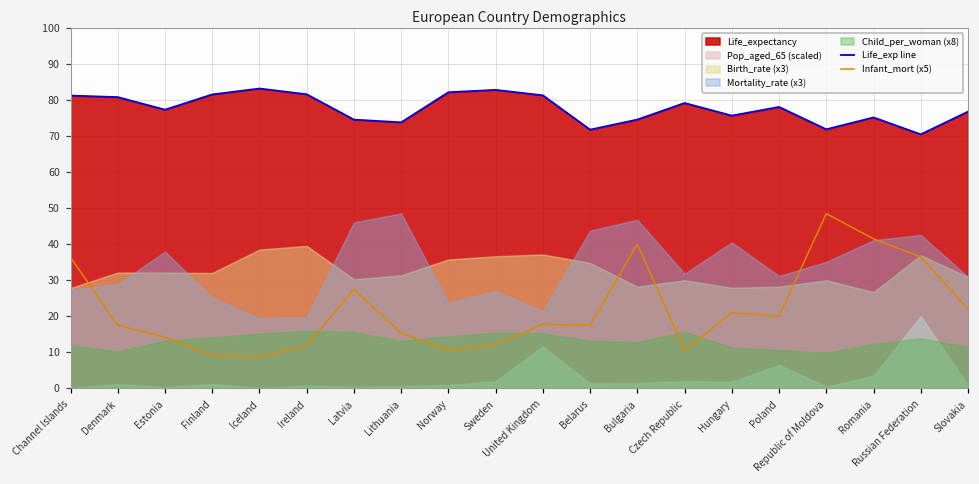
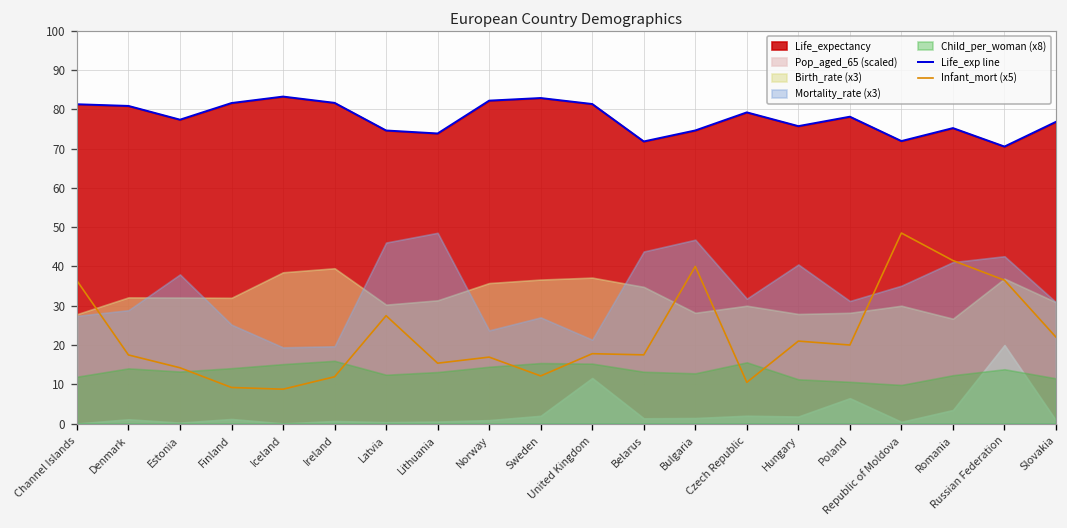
Child_per_woman (x8), Denmark: 10 -> 14
Child_per_woman (x8), Latvia: 16 -> 12
Infant_mort (x5), Norway: 11 -> 17
